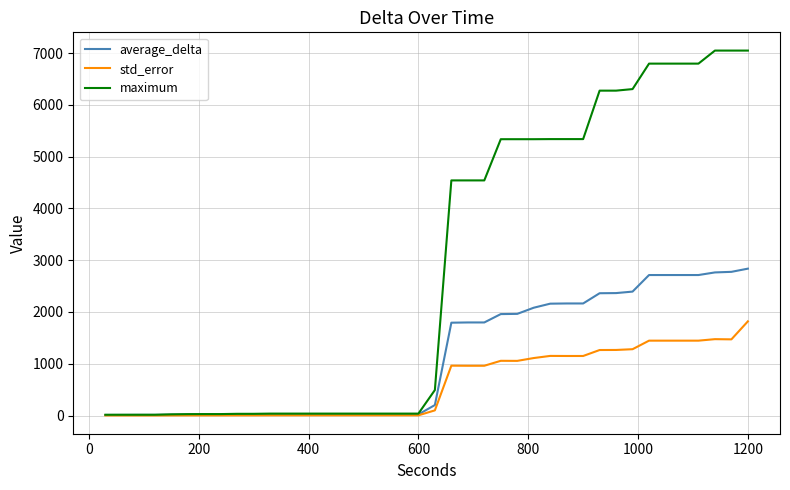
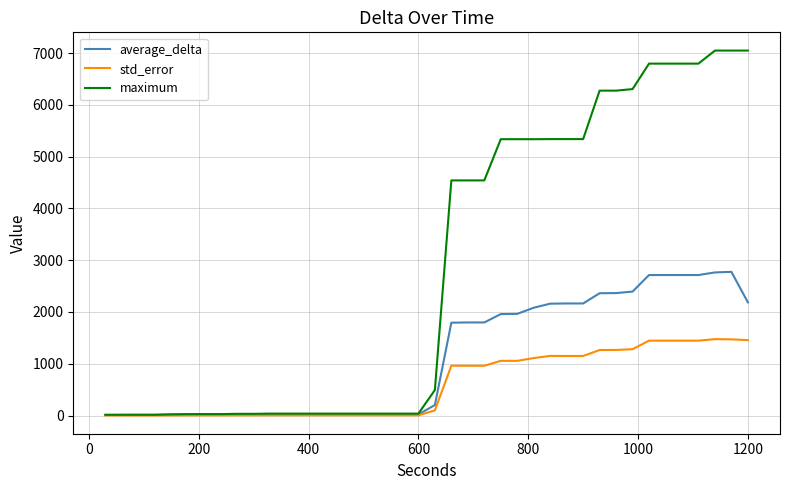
average_delta, 1200: 2800 -> 2200
std_error, 1200: 1800 -> 1500
